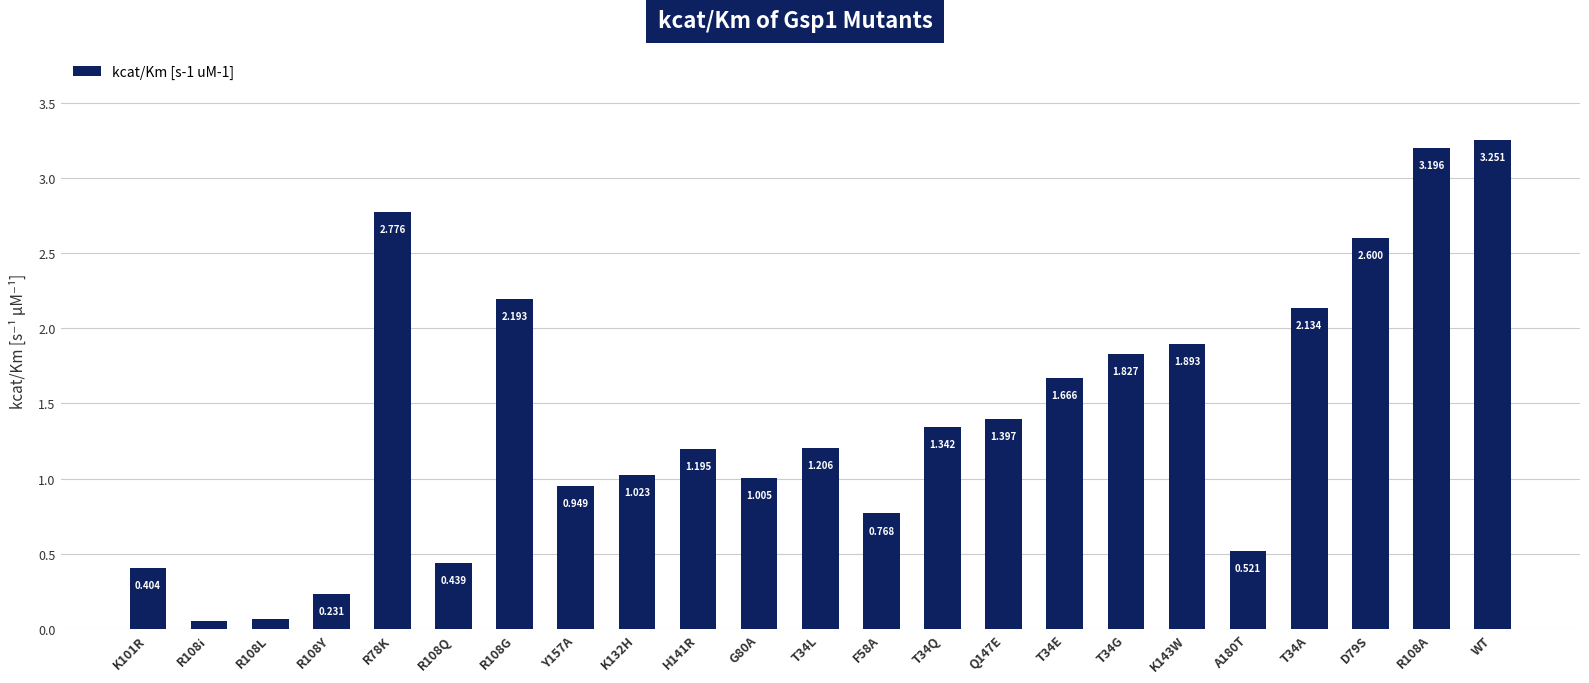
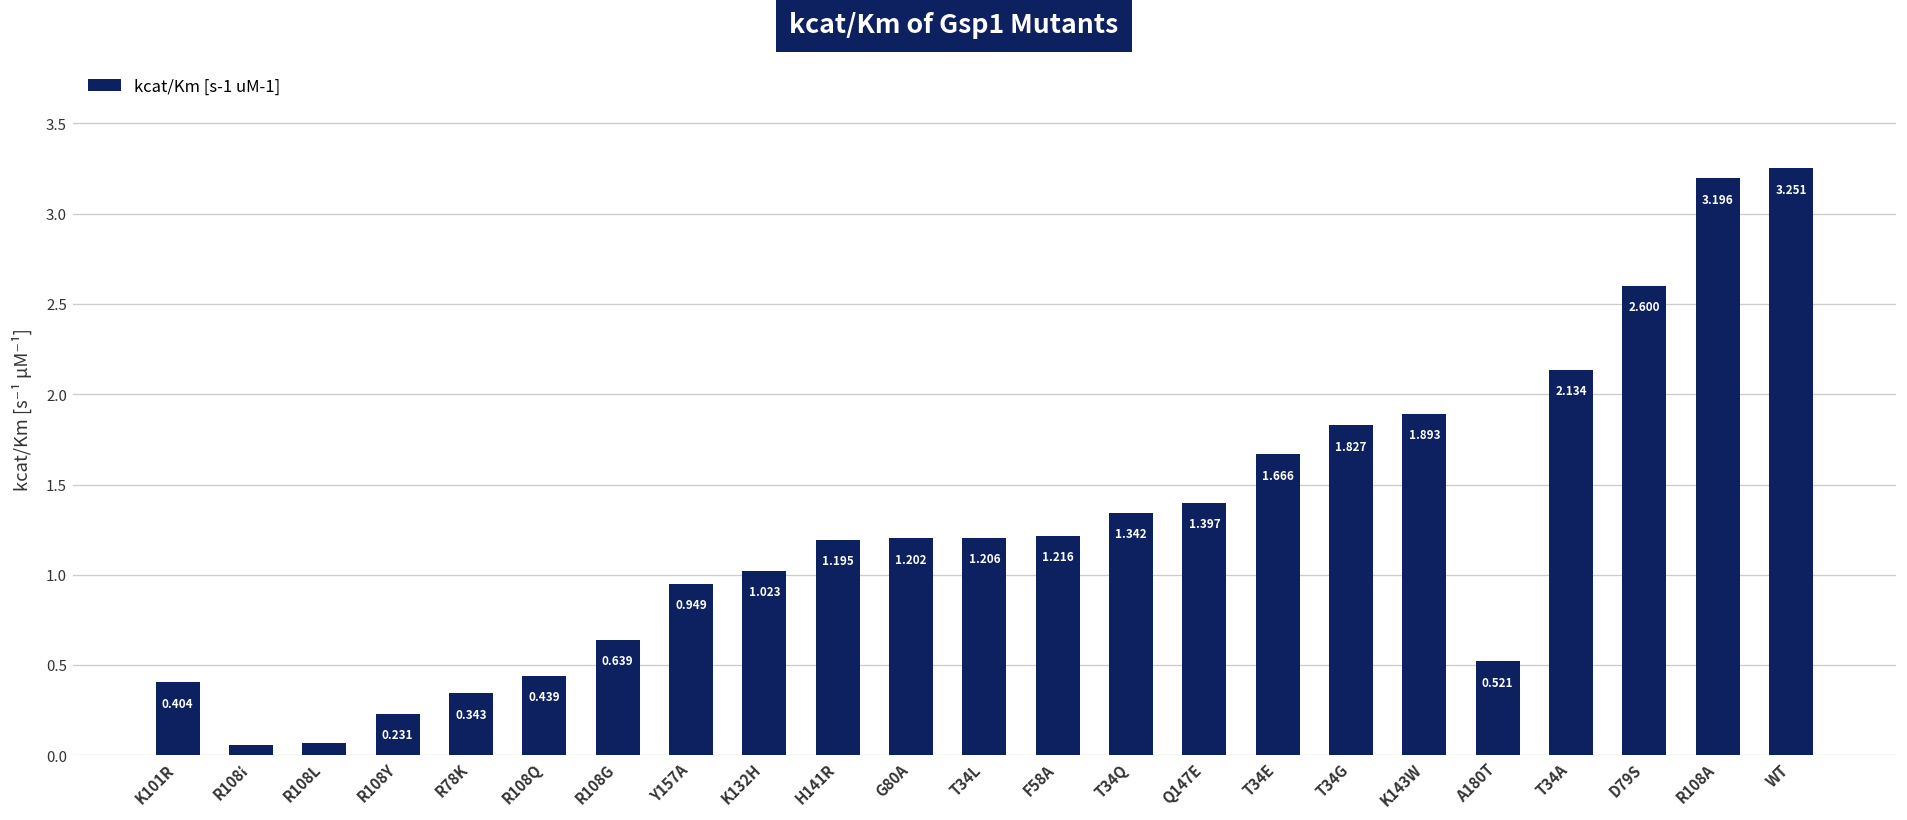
R78K: 2.776 -> 0.343
R108G: 2.193 -> 0.639
G80A: 1.005 -> 1.202
F58A: 0.768 -> 1.216
